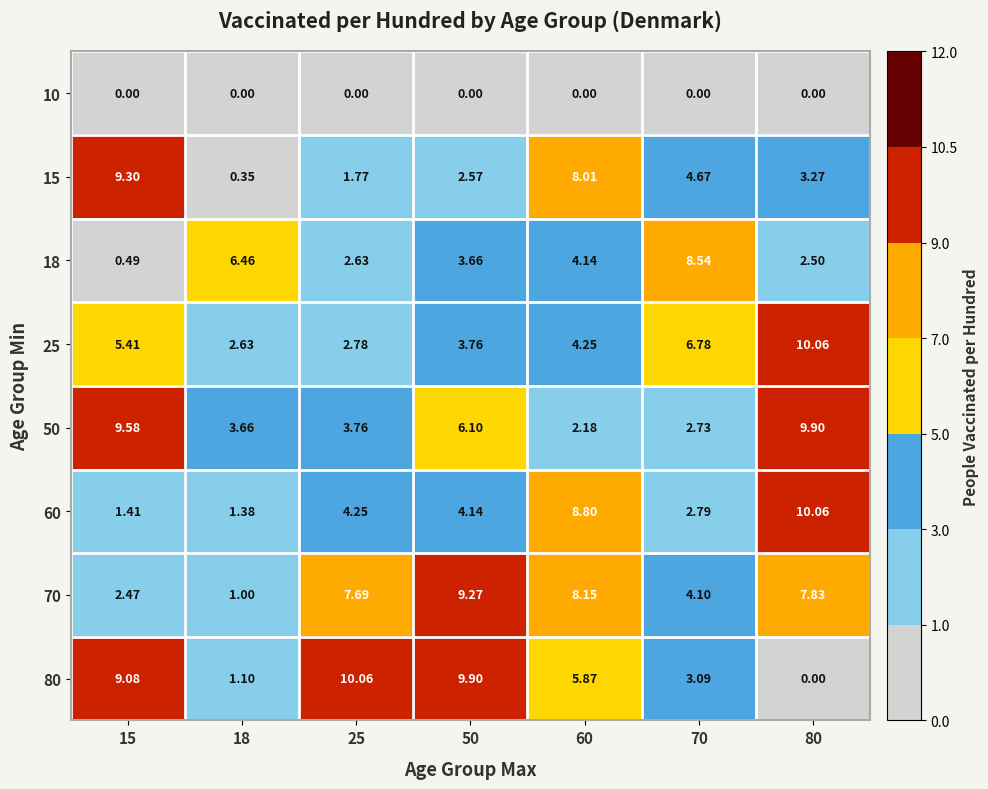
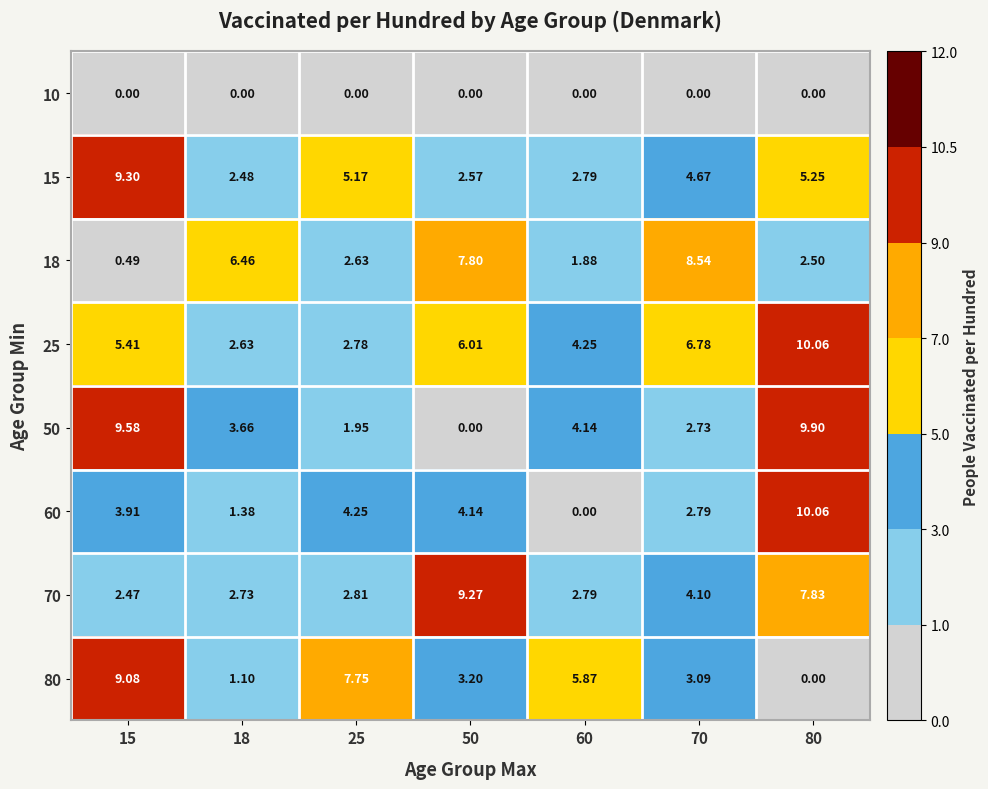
15, 18: 0.35 -> 2.48
15, 25: 1.77 -> 5.17
15, 60: 8.01 -> 2.79
15, 80: 3.27 -> 5.25
18, 50: 3.66 -> 7.80
18, 60: 4.14 -> 1.88
25, 50: 3.76 -> 6.01
50, 25: 3.76 -> 1.95
50, 50: 6.10 -> 0.00
50, 60: 2.18 -> 4.14
60, 15: 1.41 -> 3.91
60, 60: 8.80 -> 0.00
70, 18: 1.00 -> 2.73
70, 25: 7.69 -> 2.81
70, 60: 8.15 -> 2.79
80, 25: 10.06 -> 7.75
80, 50: 9.90 -> 3.20
